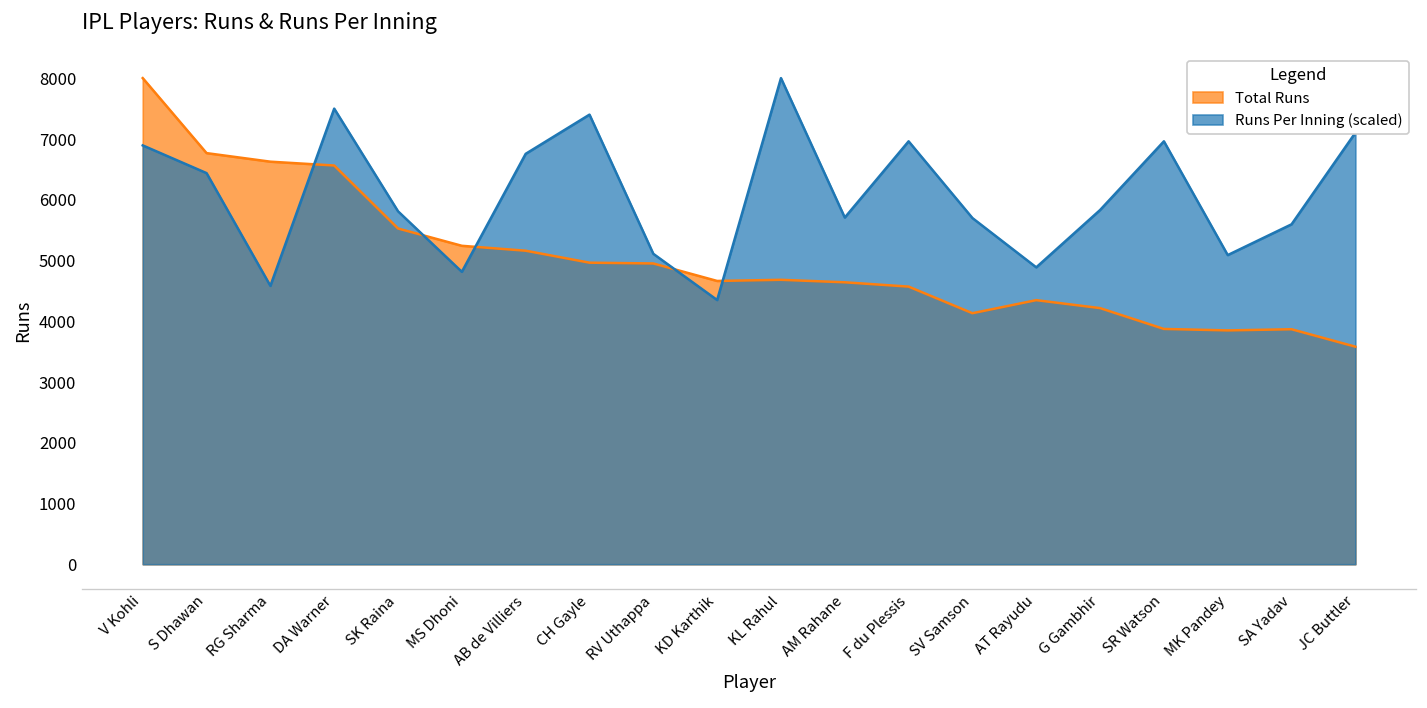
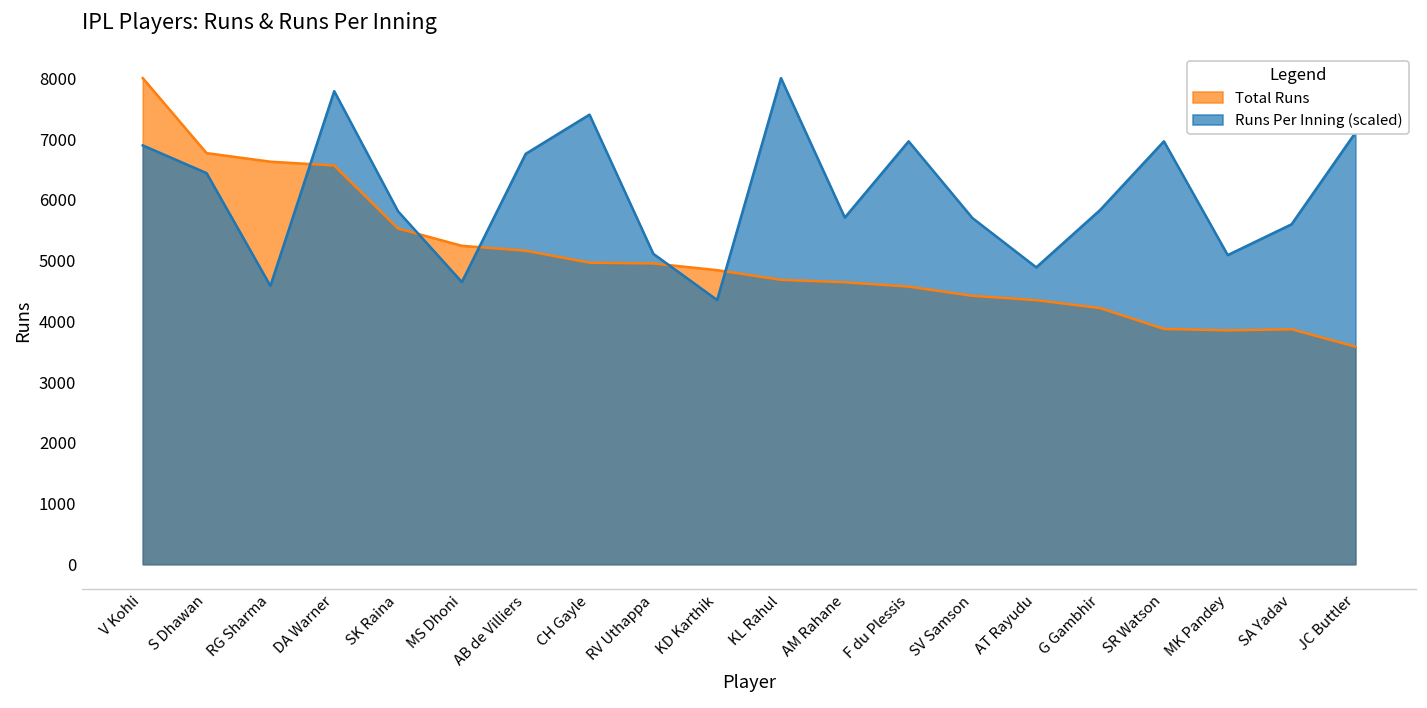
Runs Per Inning (scaled), DA Warner: 7500 -> 7800
Runs Per Inning (scaled), MS Dhoni: 4800 -> 4600
Total Runs, KD Karthik: 4700 -> 4800
Total Runs, SV Samson: 4100 -> 4400
